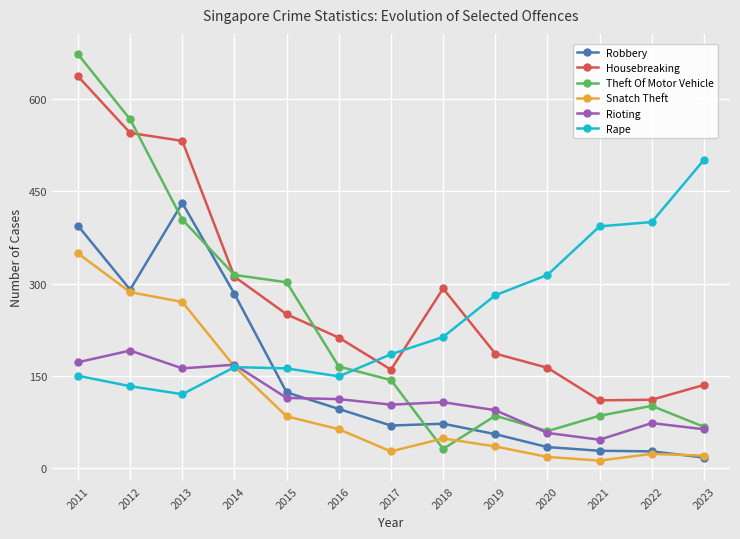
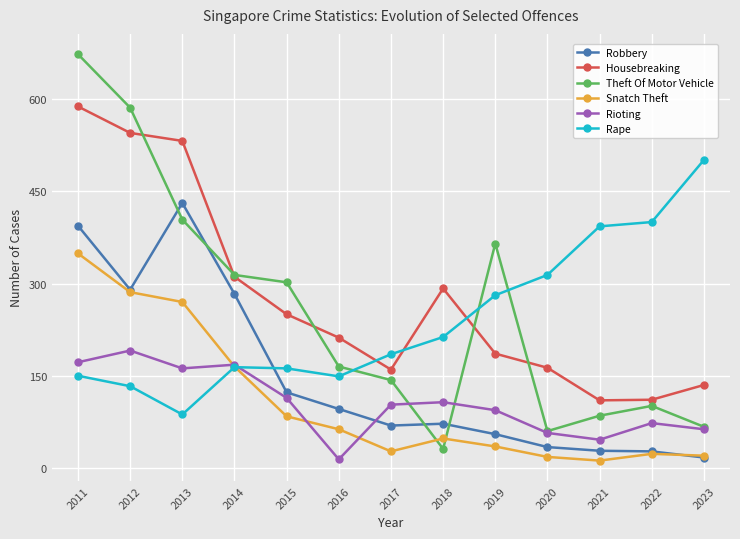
Housebreaking, 2011: 640 -> 590
Theft Of Motor Vehicle, 2012: 570 -> 590
Rape, 2013: 120 -> 90
Rioting, 2016: 110 -> 10
Theft Of Motor Vehicle, 2019: 90 -> 370
